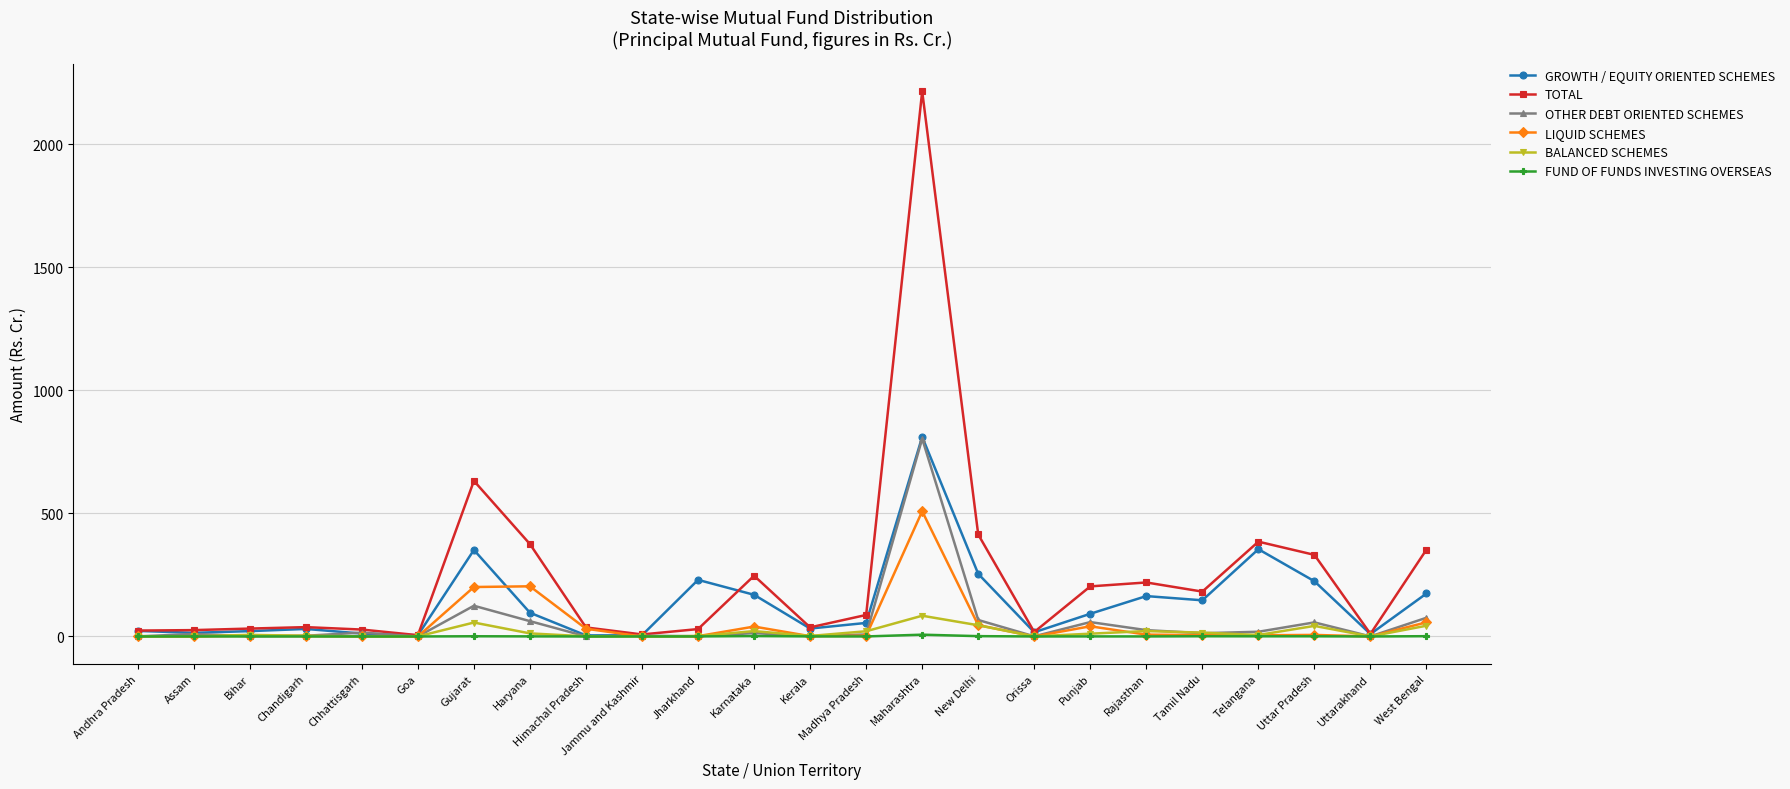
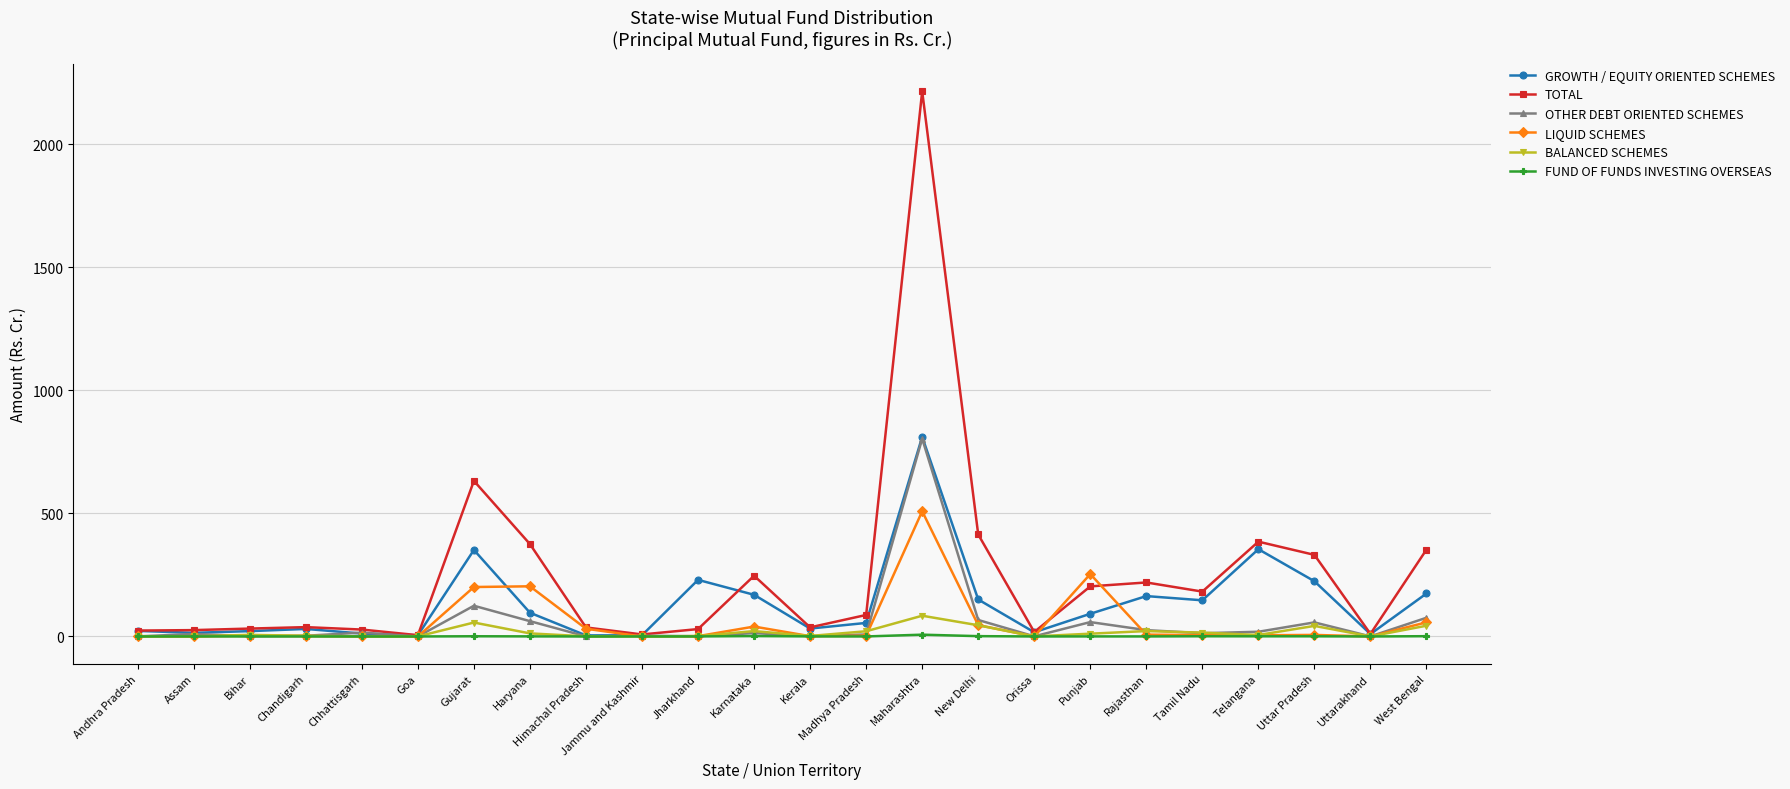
GROWTH / EQUITY ORIENTED SCHEMES, New Delhi: 250 -> 150
LIQUID SCHEMES, Punjab: 40 -> 250
